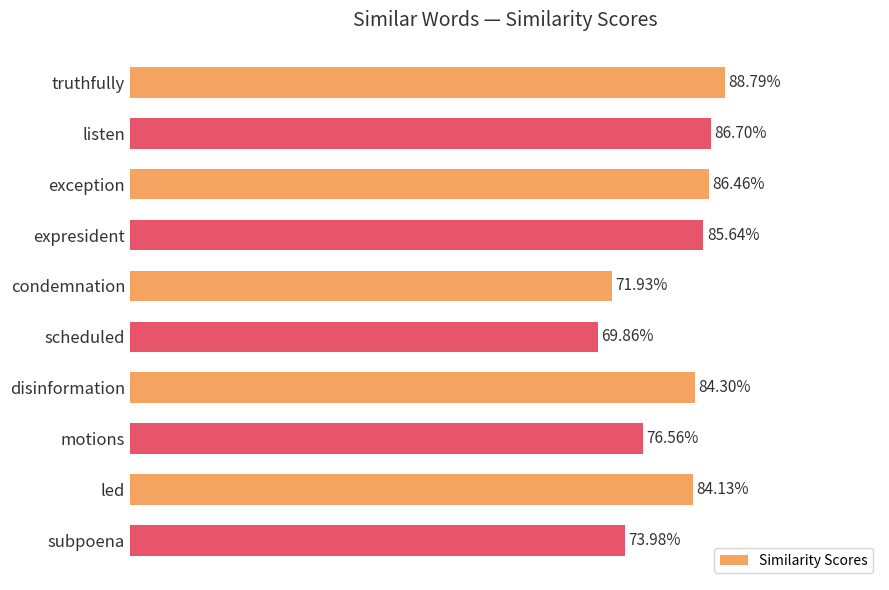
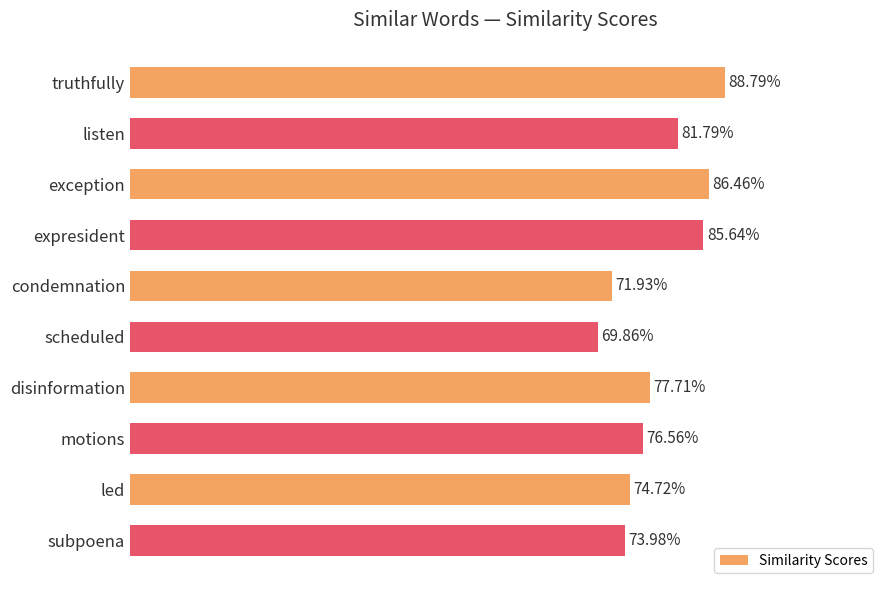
listen: 86.70% -> 81.79%
disinformation: 84.30% -> 77.71%
led: 84.13% -> 74.72%
